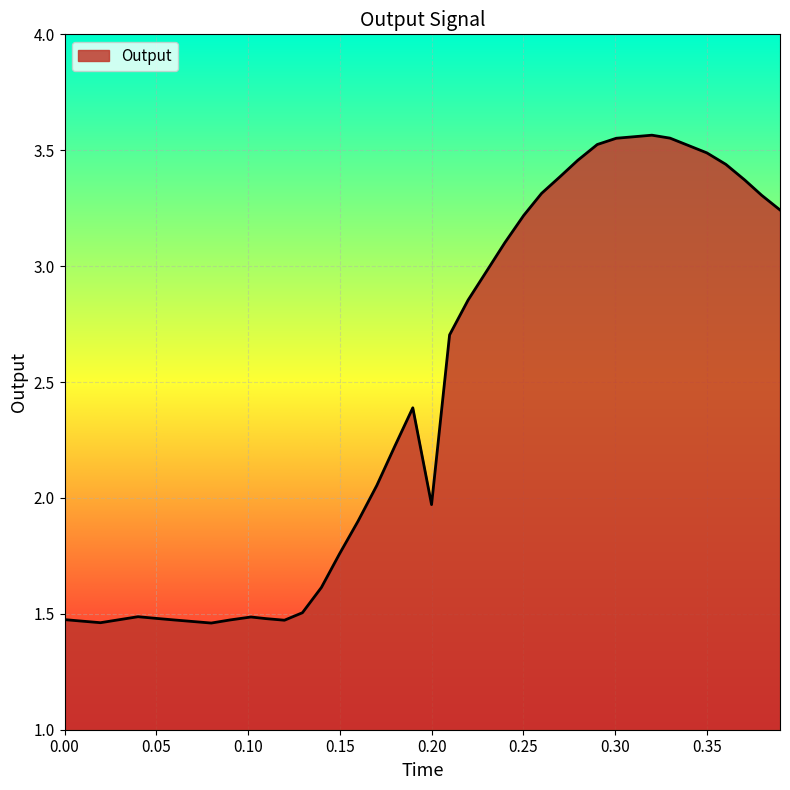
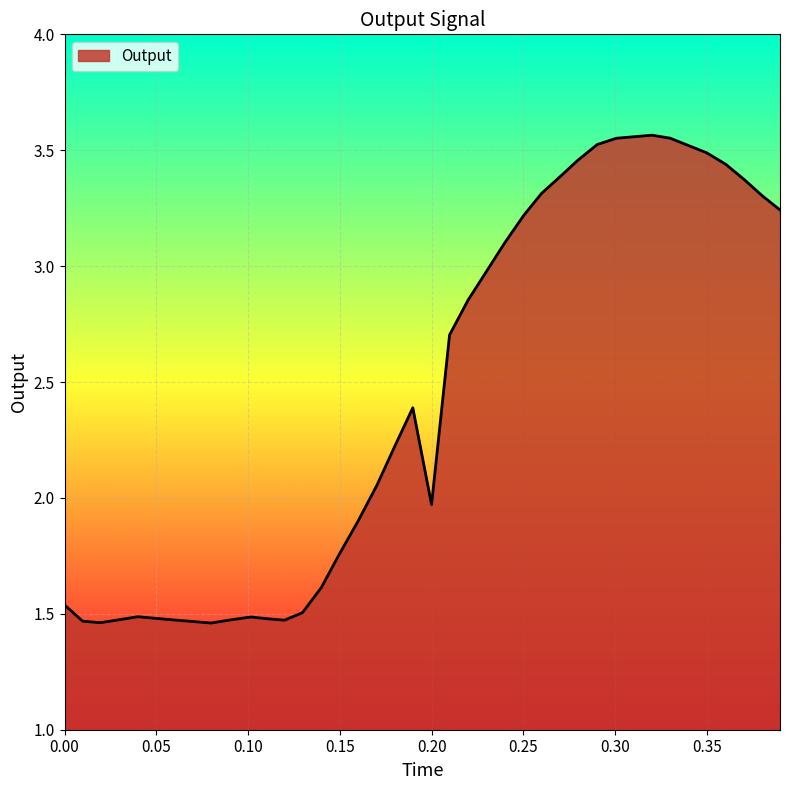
0.00: 1.48 -> 1.54
